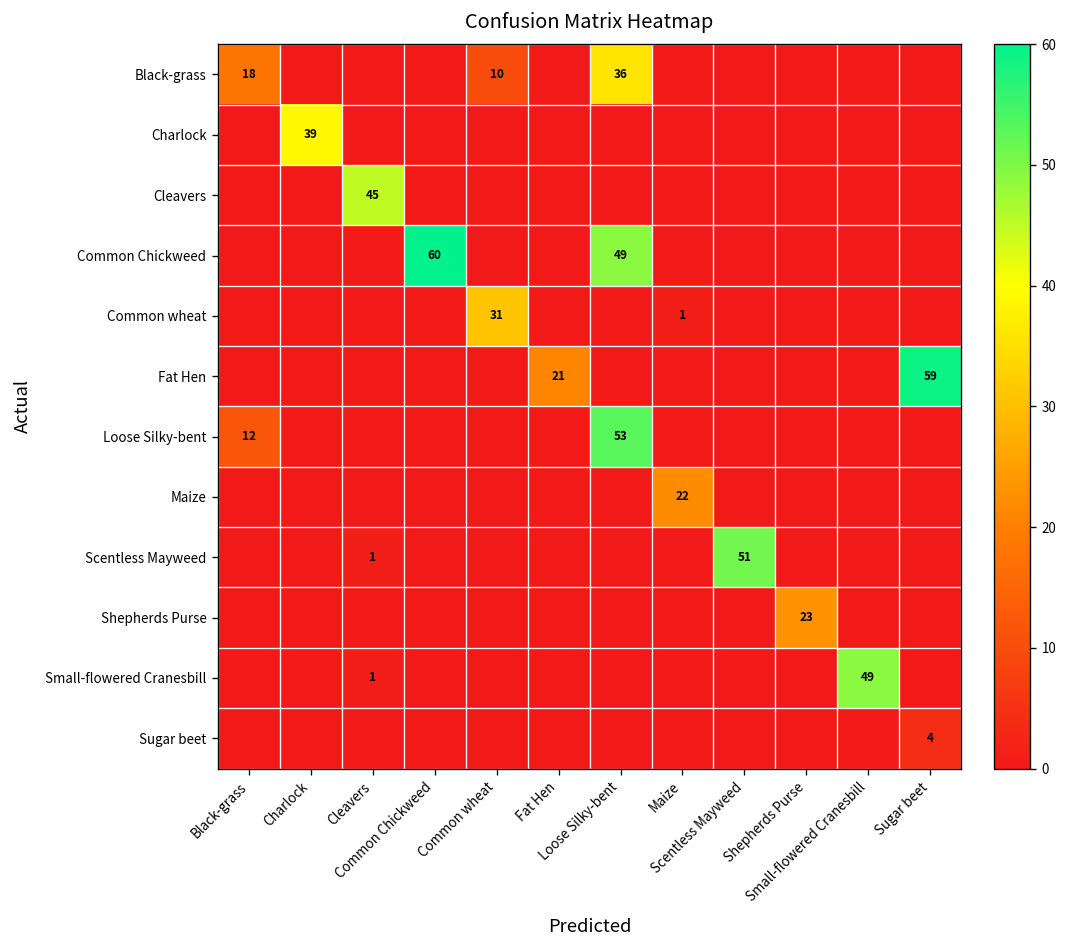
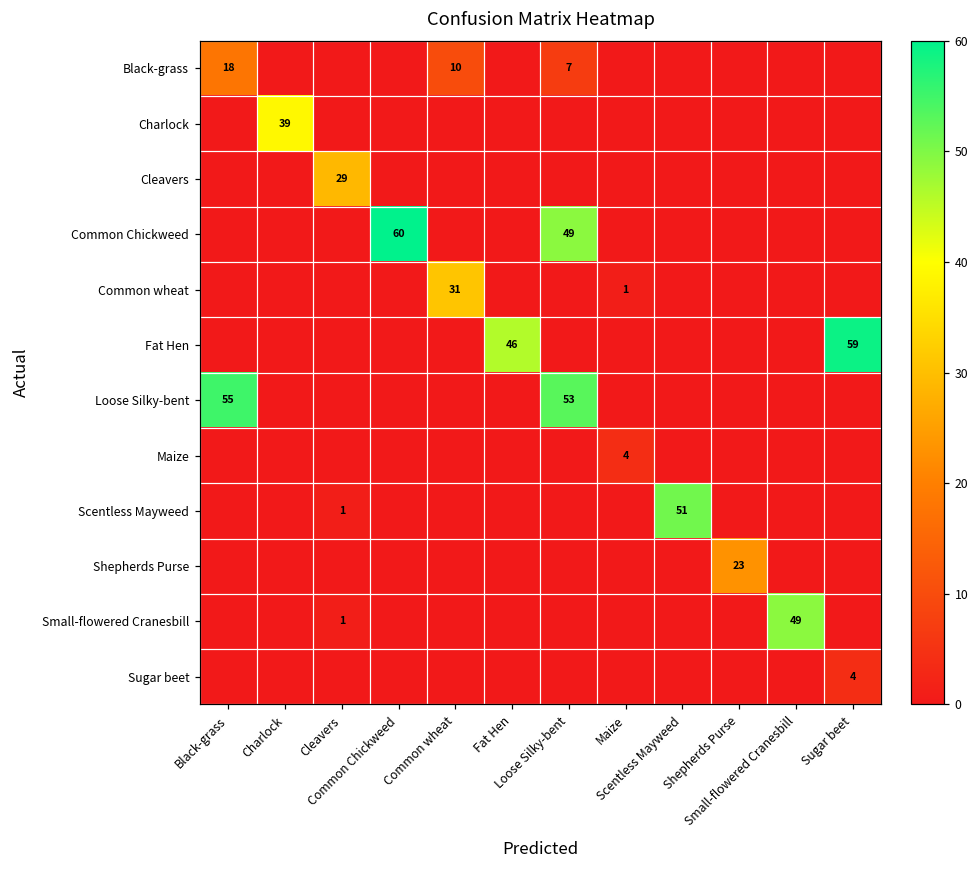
Black-grass, Loose Silky-bent: 36 -> 7
Cleavers, Cleavers: 45 -> 29
Fat Hen, Fat Hen: 21 -> 46
Loose Silky-bent, Black-grass: 12 -> 55
Maize, Maize: 22 -> 4
